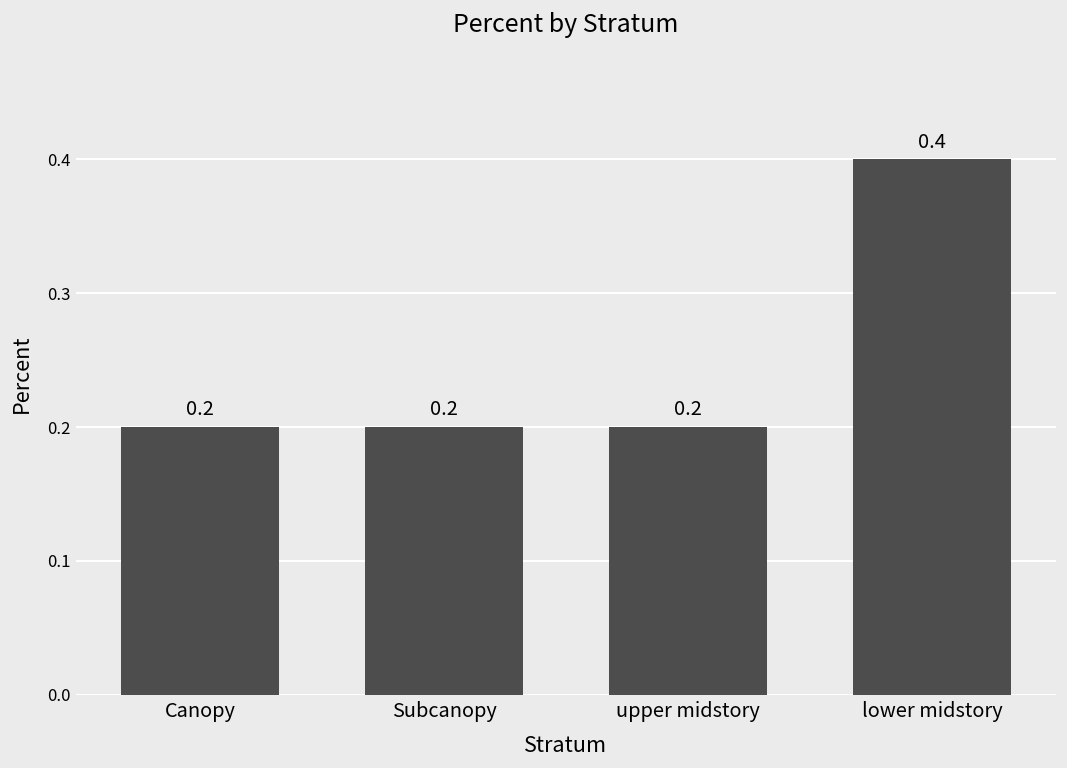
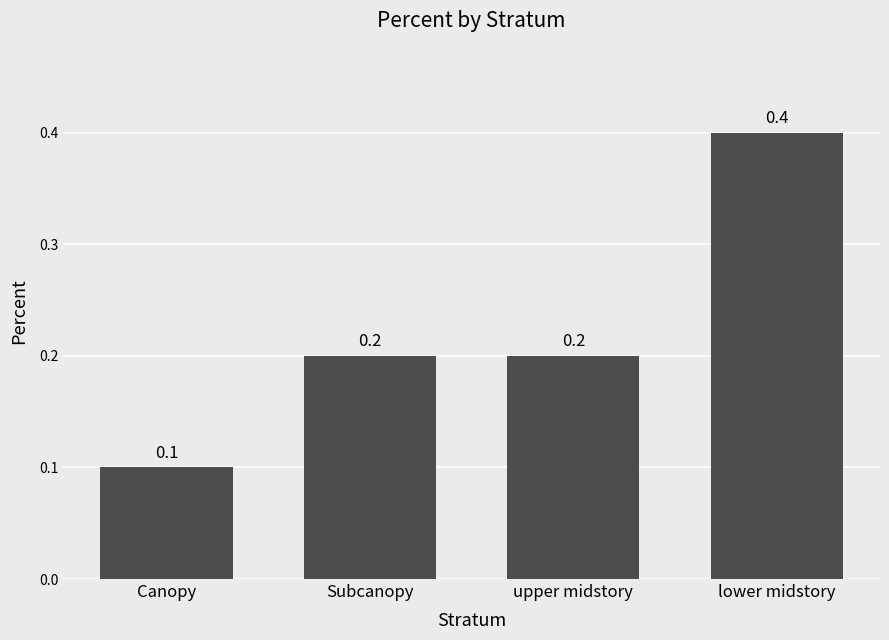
Canopy: 0.2 -> 0.1
